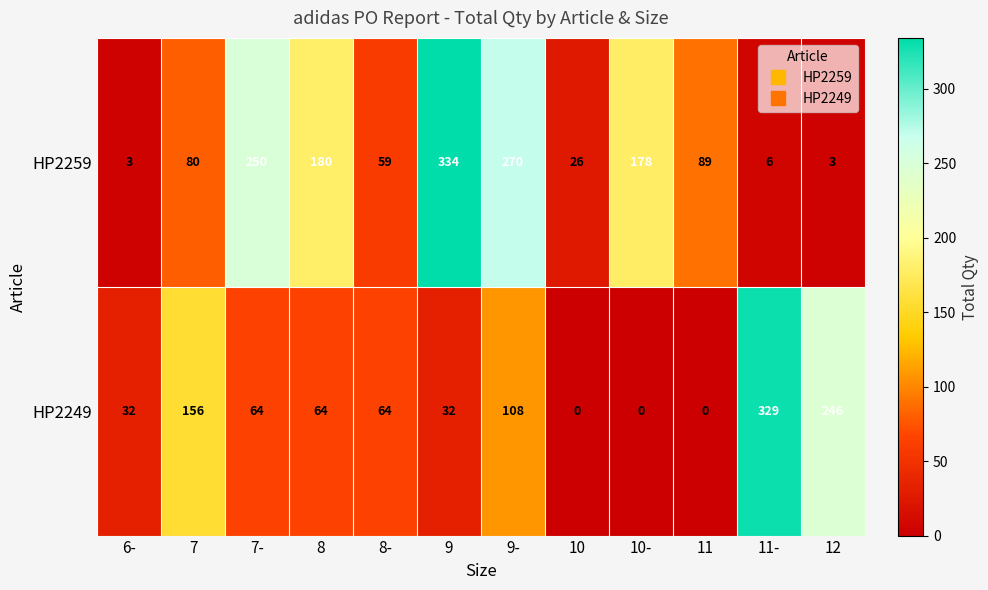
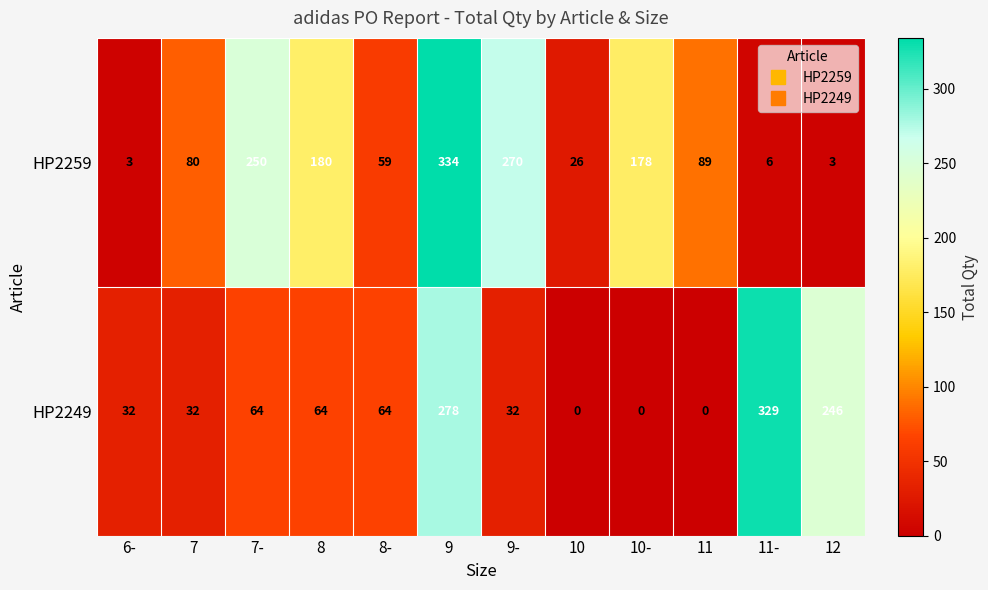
HP2249, 7: 156 -> 32
HP2249, 9: 32 -> 278
HP2249, 9-: 108 -> 32
